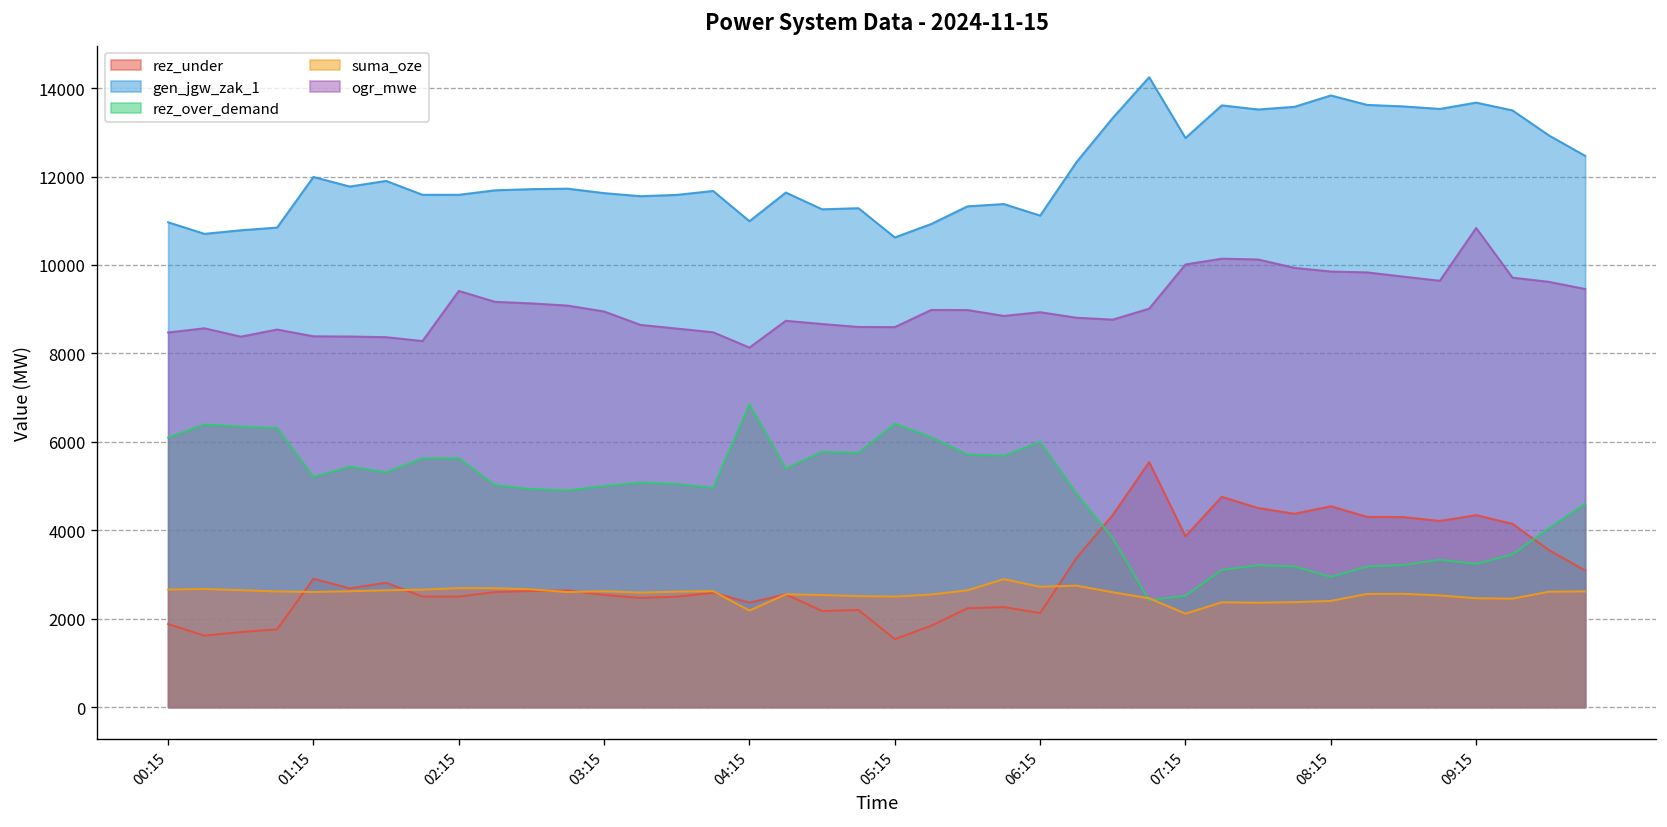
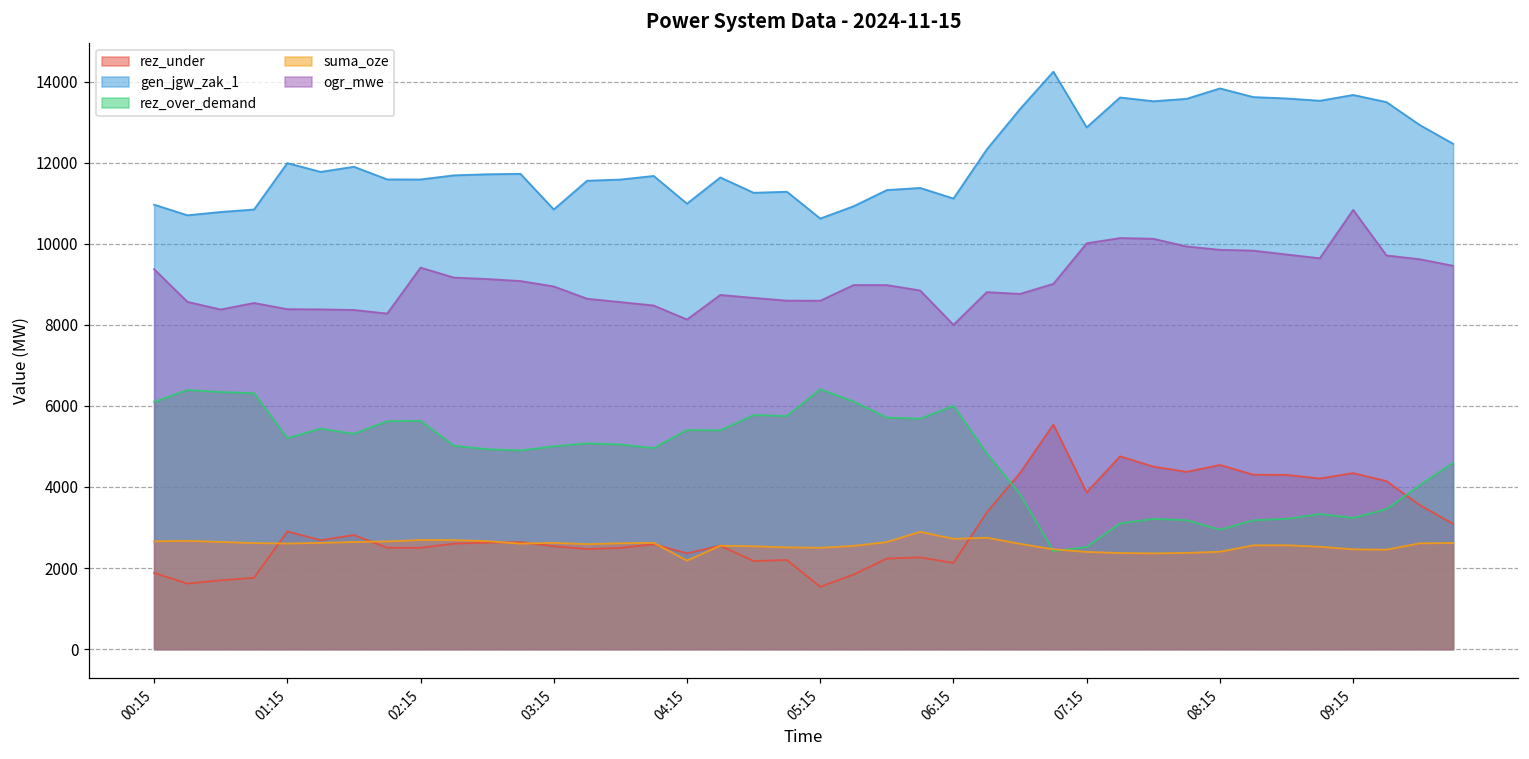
ogr_mwe, 00:15: 8500 -> 9400
gen_jgw_zak_1, 03:15: 11600 -> 10800
rez_over_demand, 04:15: 6800 -> 5400
ogr_mwe, 06:15: 8900 -> 8000
suma_oze, 07:15: 2100 -> 2400
